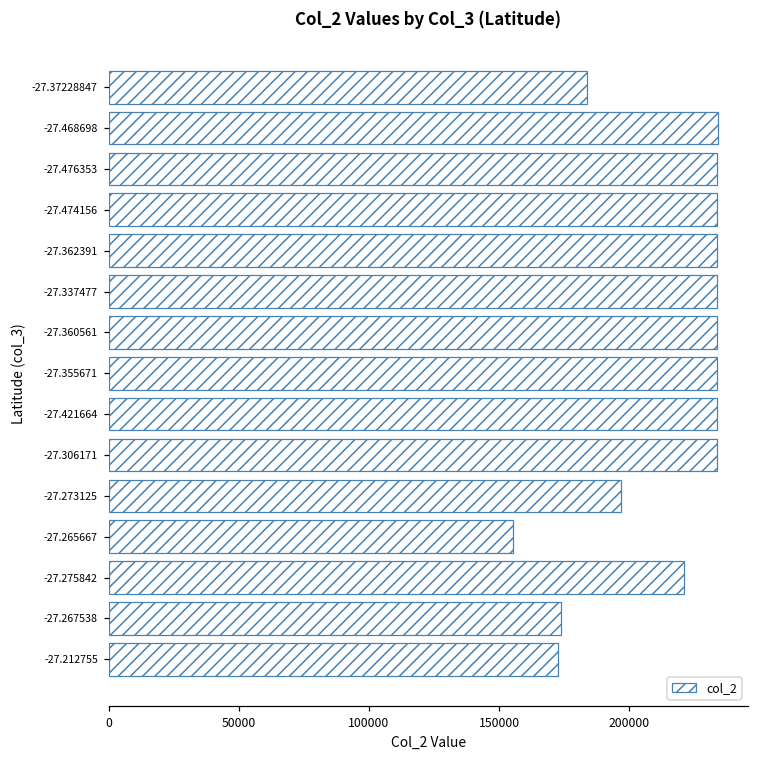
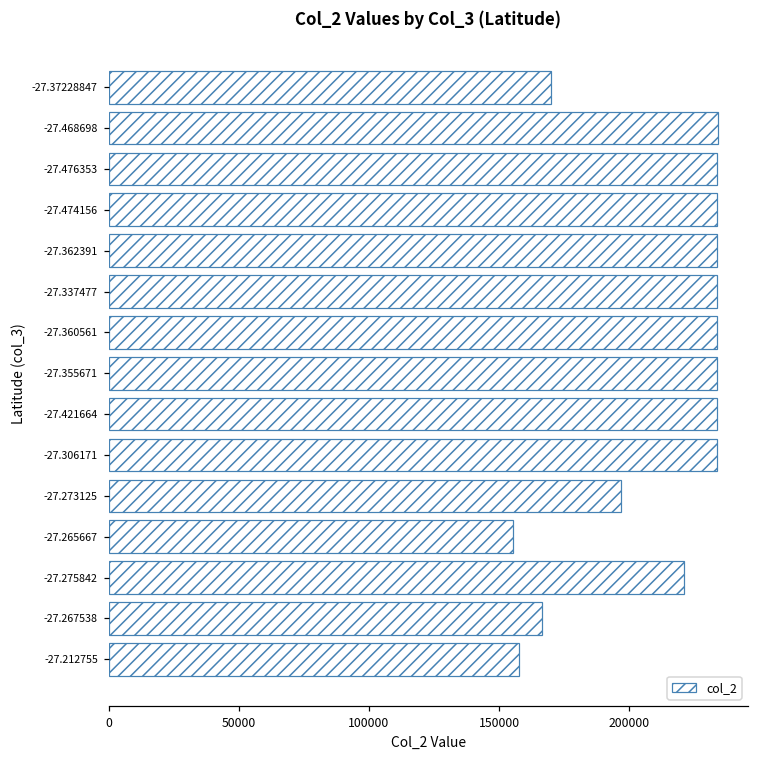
-27.37228847: 184000 -> 170000
-27.267538: 174000 -> 166000
-27.212755: 173000 -> 158000
